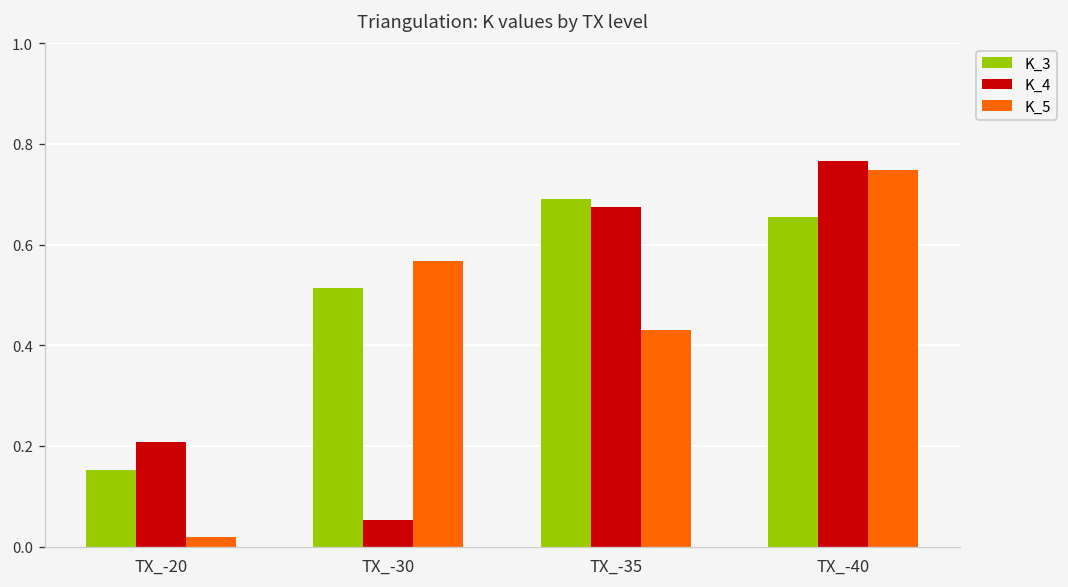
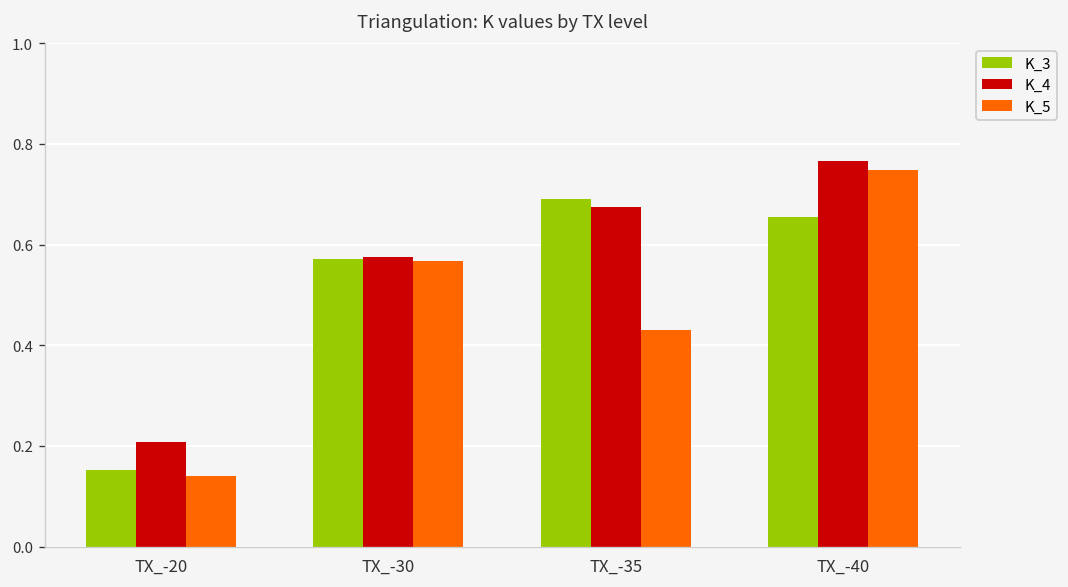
K_5, TX_-20: 0.02 -> 0.14
K_3, TX_-30: 0.51 -> 0.57
K_4, TX_-30: 0.05 -> 0.58
